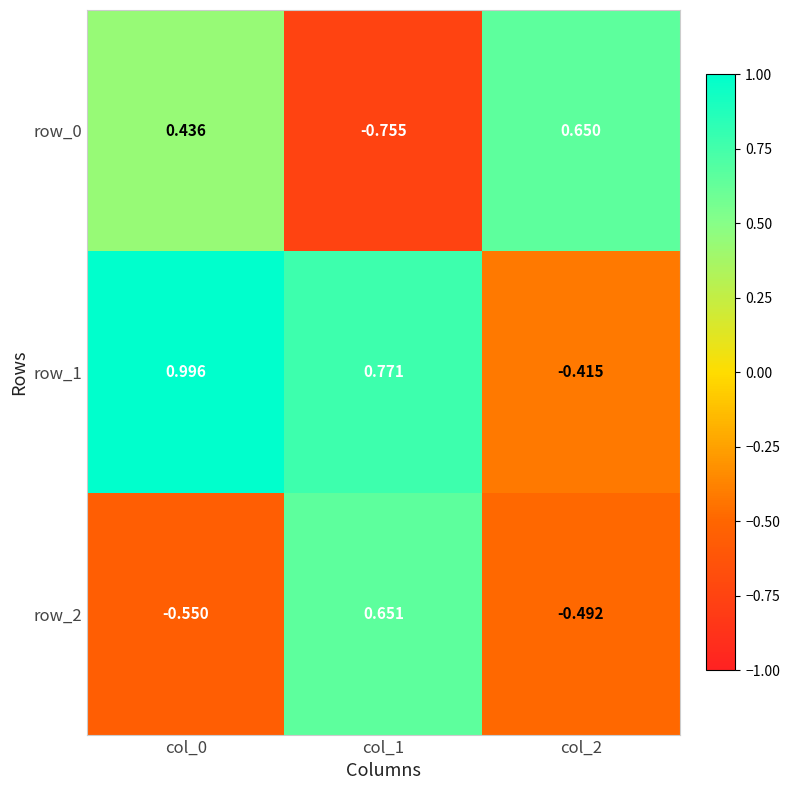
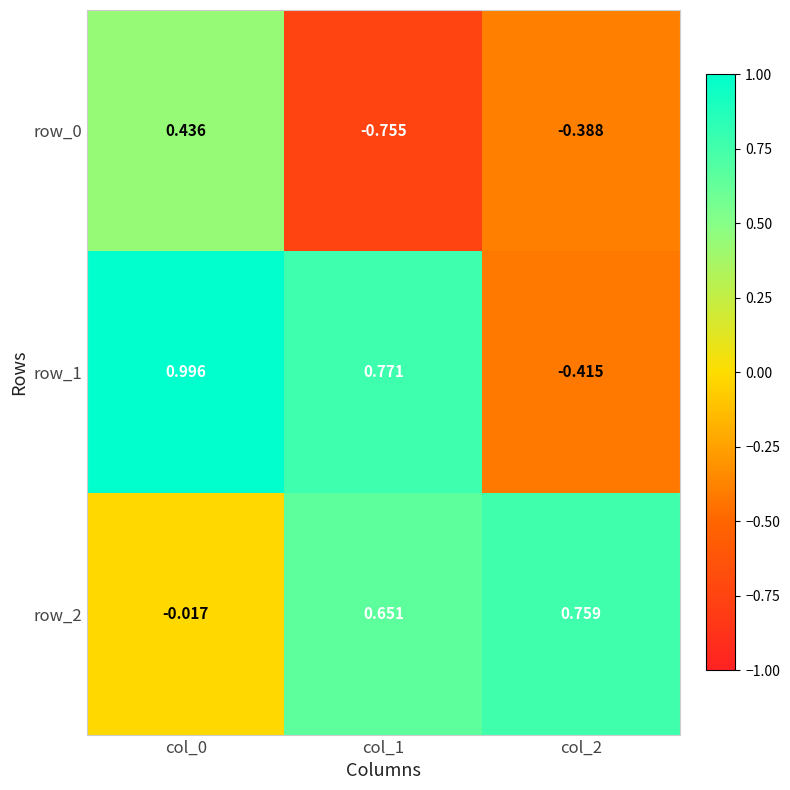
row_0, col_2: 0.650 -> -0.388
row_2, col_0: -0.550 -> -0.017
row_2, col_2: -0.492 -> 0.759
